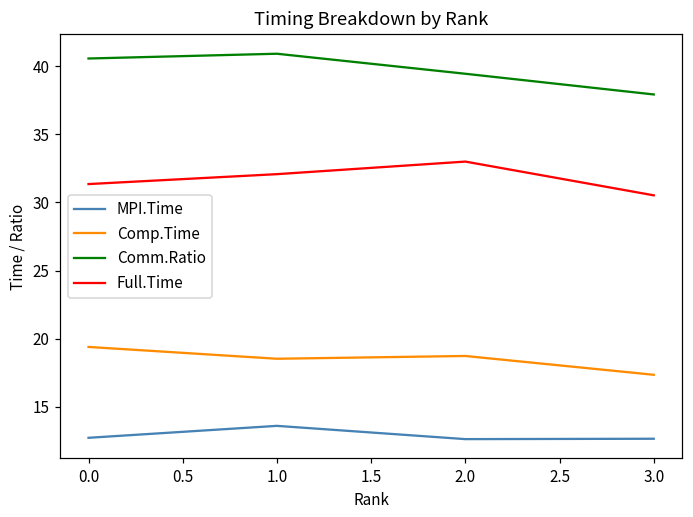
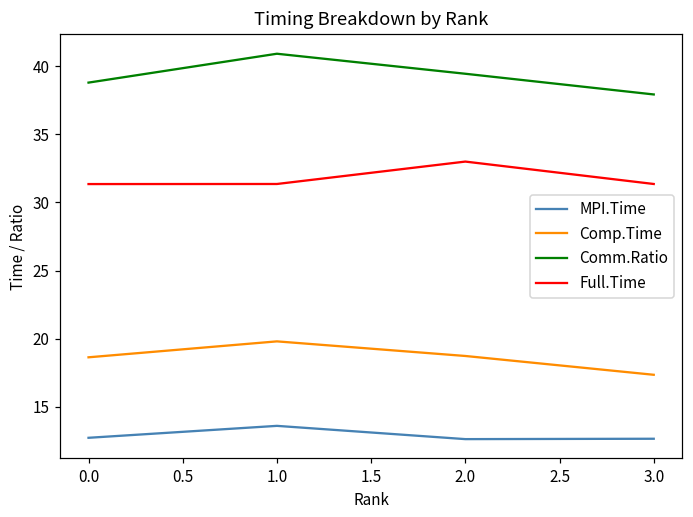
Comp.Time, 0.0: 19.4 -> 18.6
Comm.Ratio, 0.0: 40.6 -> 38.8
Comp.Time, 1.0: 18.5 -> 19.8
Full.Time, 1.0: 32.1 -> 31.4
Full.Time, 3.0: 30.5 -> 31.4
